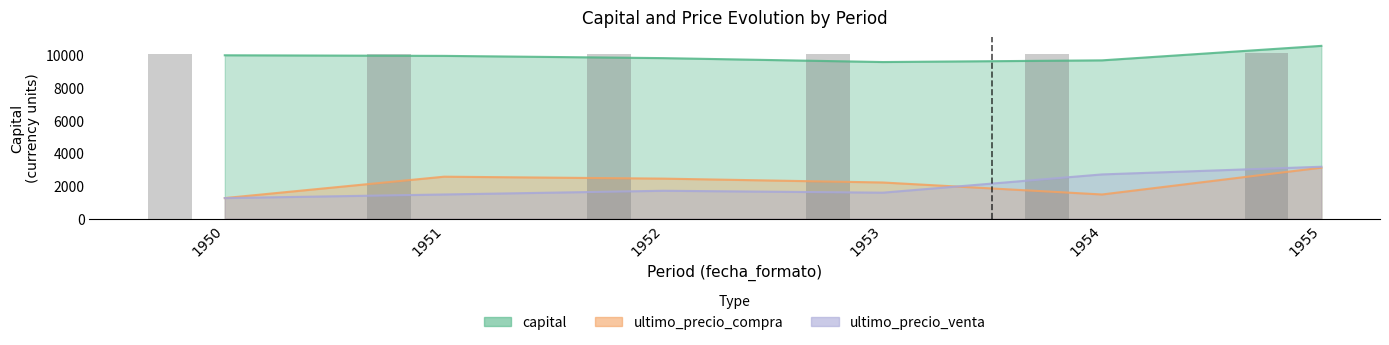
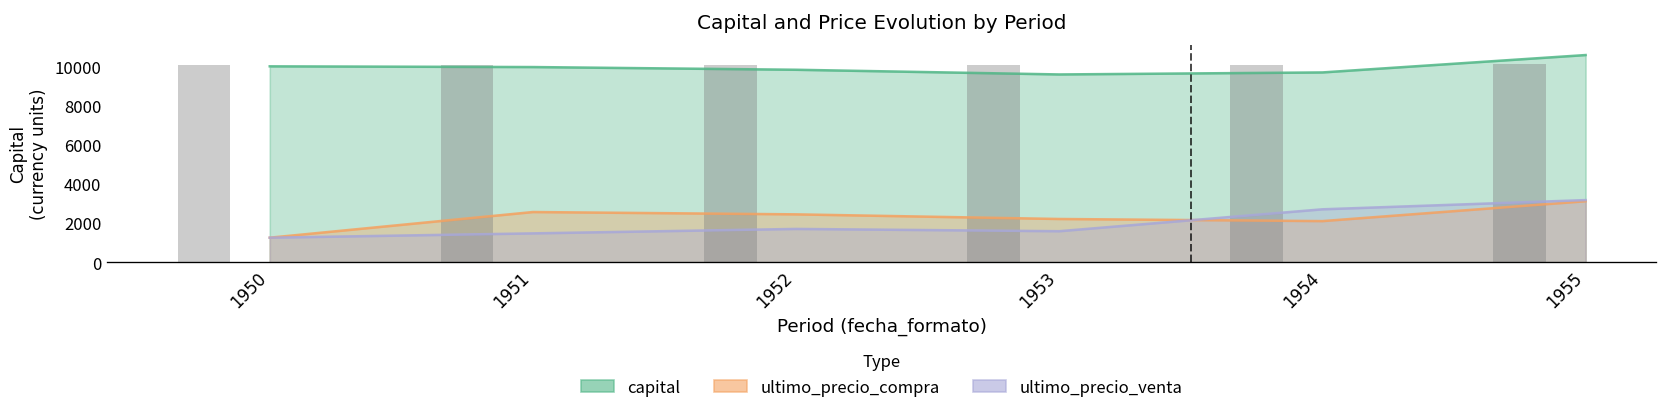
ultimo_precio_compra, 1954: 1500 -> 2100
